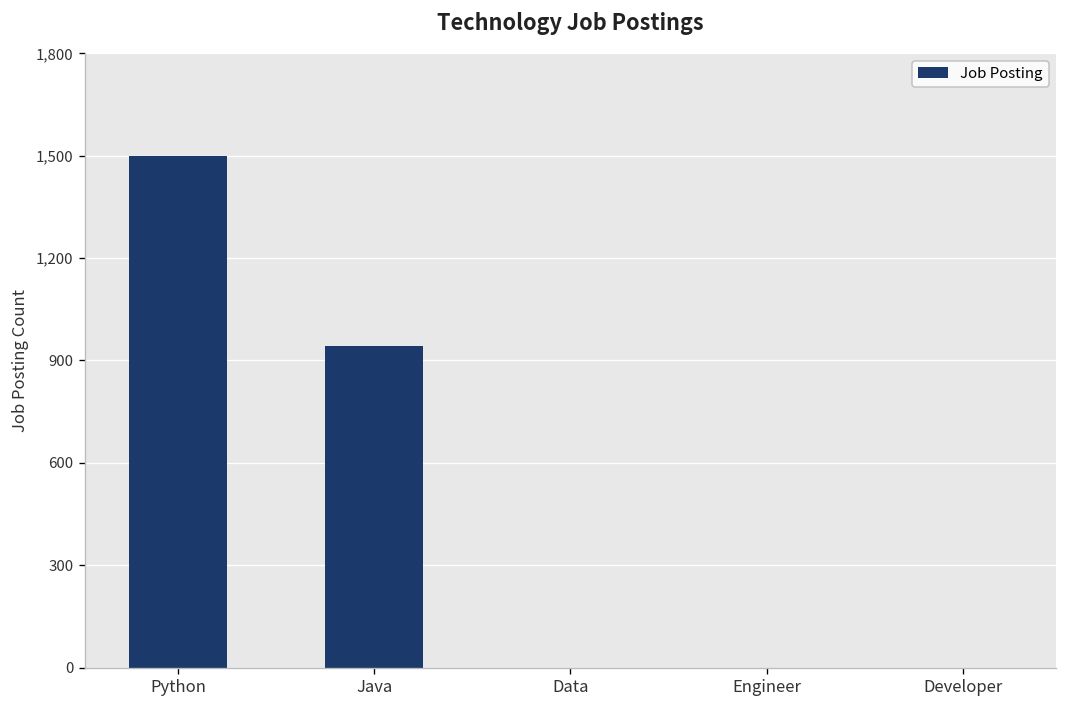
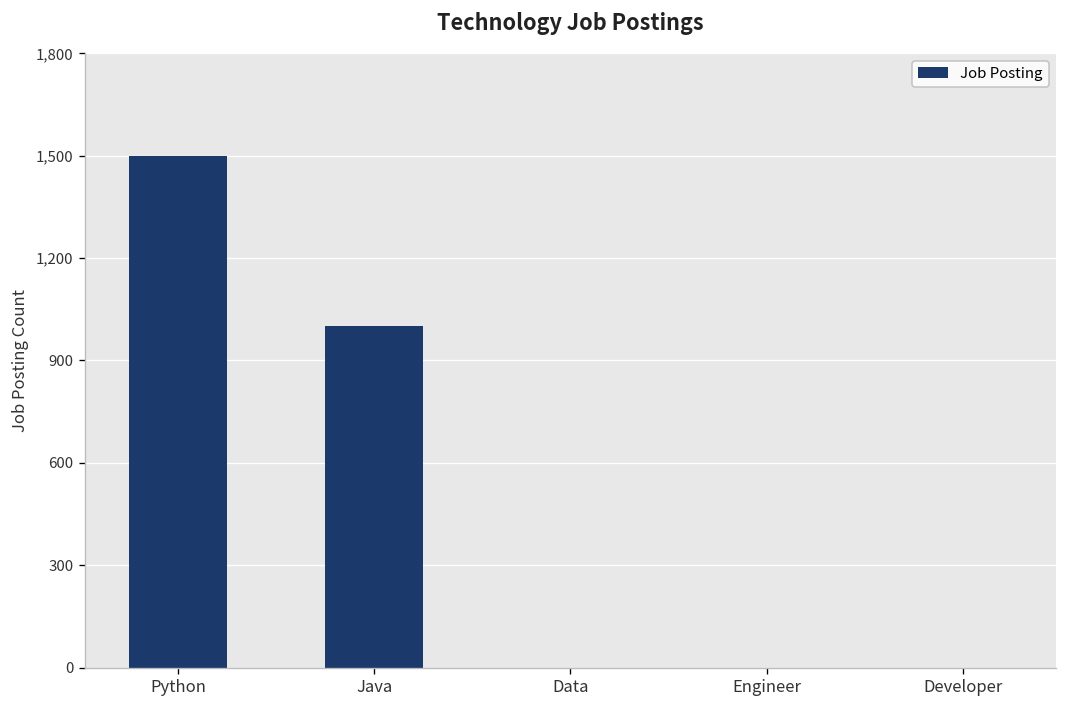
Java: 940 -> 1,000
